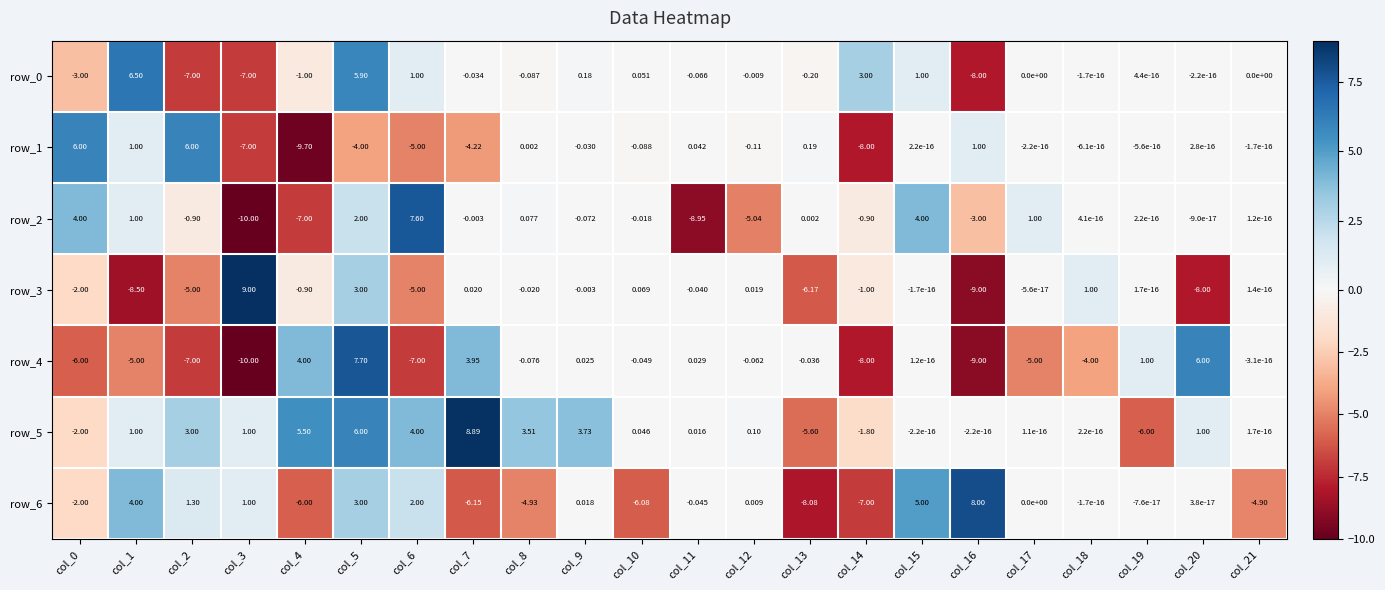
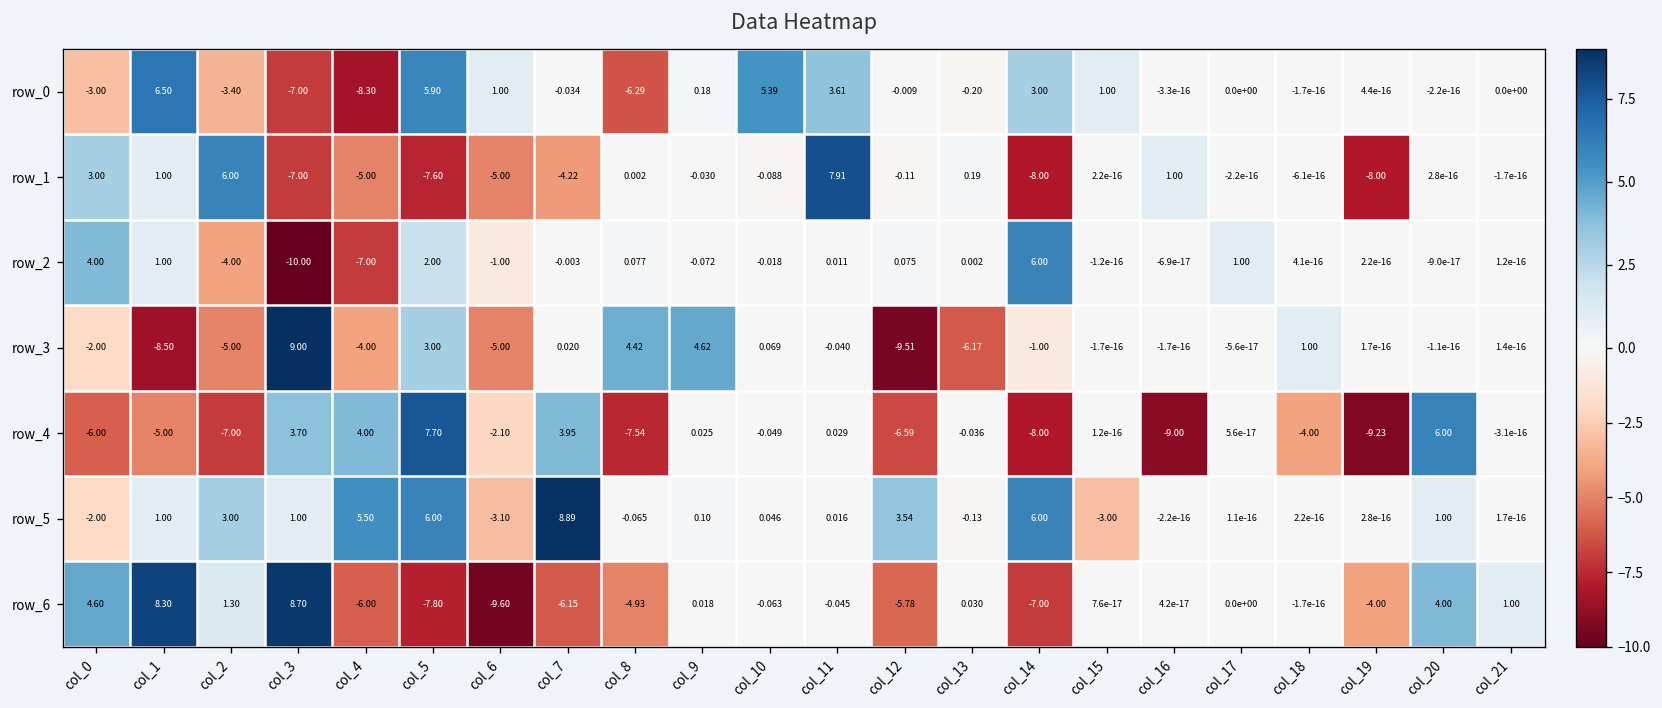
row_0, col_2: -7.00 -> -3.40
row_0, col_4: -1.00 -> -8.30
row_0, col_8: -0.087 -> -6.29
row_0, col_10: 0.051 -> 5.39
row_0, col_11: -0.066 -> 3.61
row_0, col_16: -8.00 -> -3.3e-16
row_1, col_0: 6.00 -> 3.00
row_1, col_4: -9.70 -> -5.00
row_1, col_5: -4.00 -> -7.60
row_1, col_11: 0.042 -> 7.91
row_1, col_19: -5.6e-16 -> -8.00
row_2, col_2: -0.90 -> -4.00
row_2, col_6: 7.60 -> -1.00
row_2, col_11: -8.95 -> 0.011
row_2, col_12: -5.04 -> 0.075
row_2, col_14: -0.90 -> 6.00
row_2, col_15: 4.00 -> -1.2e-16
row_2, col_16: -3.00 -> -6.9e-17
row_3, col_4: -0.90 -> -4.00
row_3, col_8: -0.020 -> 4.42
row_3, col_9: -0.003 -> 4.62
row_3, col_12: 0.019 -> -9.51
row_3, col_16: -9.00 -> -1.7e-16
row_3, col_20: -8.00 -> -1.1e-16
row_4, col_3: -10.00 -> 3.70
row_4, col_6: -7.00 -> -2.10
row_4, col_8: -0.076 -> -7.54
row_4, col_12: -0.062 -> -6.59
row_4, col_17: -5.00 -> 5.6e-17
row_4, col_19: 1.00 -> -9.23
row_5, col_6: 4.00 -> -3.10
row_5, col_8: 3.51 -> -0.065
row_5, col_9: 3.73 -> 0.10
row_5, col_12: 0.10 -> 3.54
row_5, col_13: -5.60 -> -0.13
row_5, col_14: -1.80 -> 6.00
row_5, col_15: -2.2e-16 -> -3.00
row_5, col_19: -6.00 -> 2.8e-16
row_6, col_0: -2.00 -> 4.60
row_6, col_1: 4.00 -> 8.30
row_6, col_3: 1.00 -> 8.70
row_6, col_5: 3.00 -> -7.80
row_6, col_6: 2.00 -> -9.60
row_6, col_10: -6.08 -> -0.063
row_6, col_12: 0.009 -> -5.78
row_6, col_13: -8.08 -> 0.030
row_6, col_15: 5.00 -> 7.6e-17
row_6, col_16: 8.00 -> 4.2e-17
row_6, col_19: -7.6e-17 -> -4.00
row_6, col_20: 3.8e-17 -> 4.00
row_6, col_21: -4.90 -> 1.00
